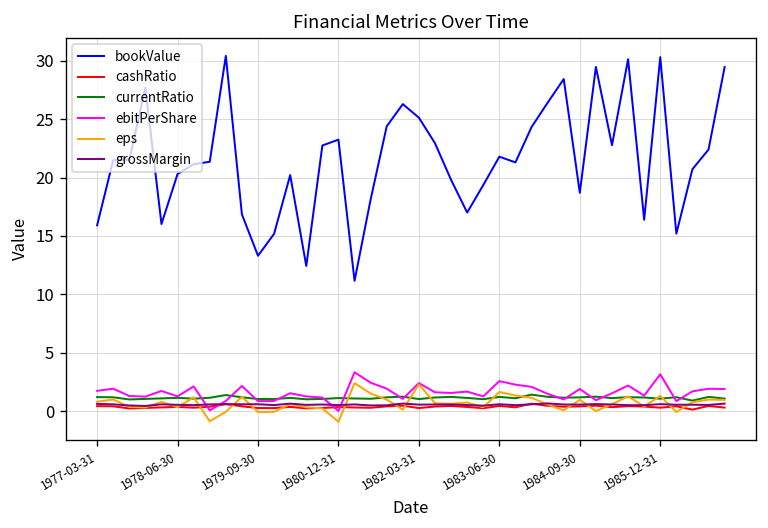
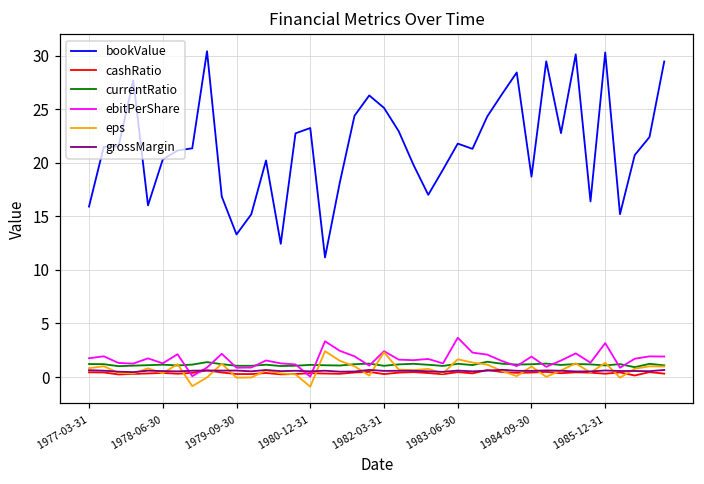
ebitPerShare, 1983-06-30: 3 -> 4
